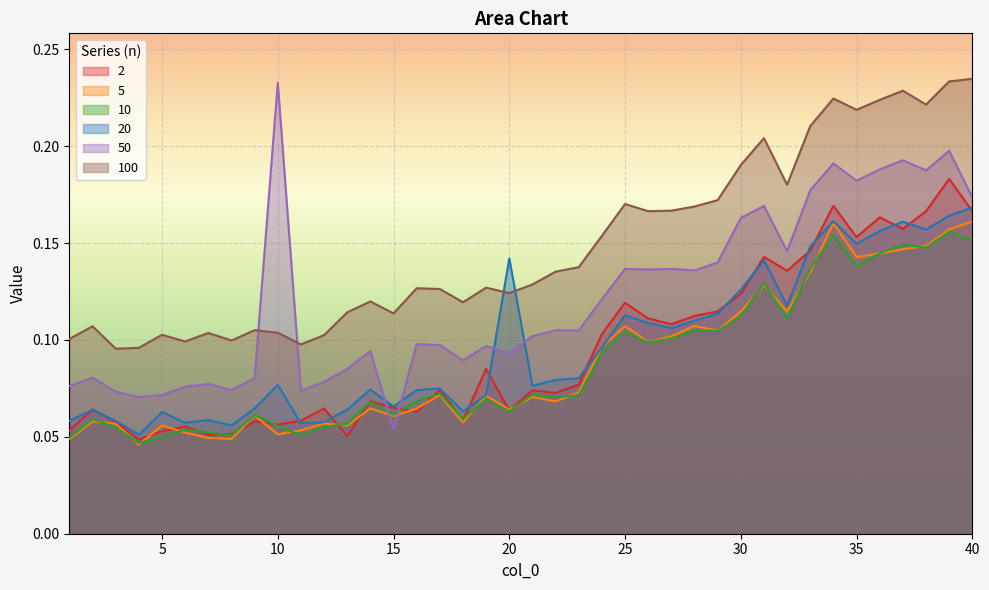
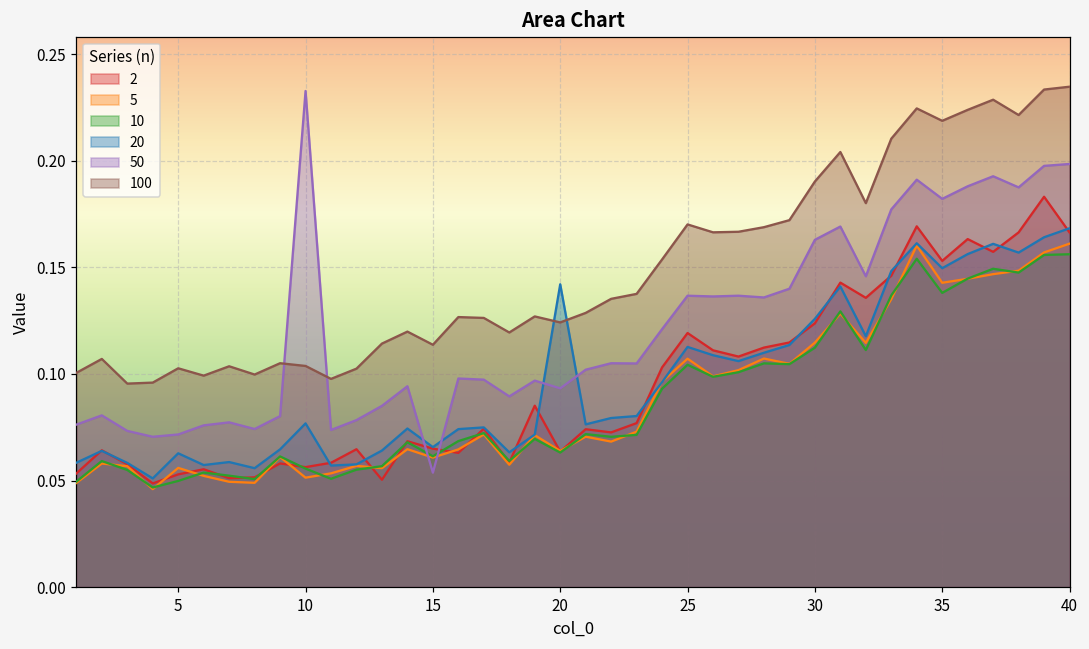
10, 40: 0.152 -> 0.156
50, 40: 0.174 -> 0.198
